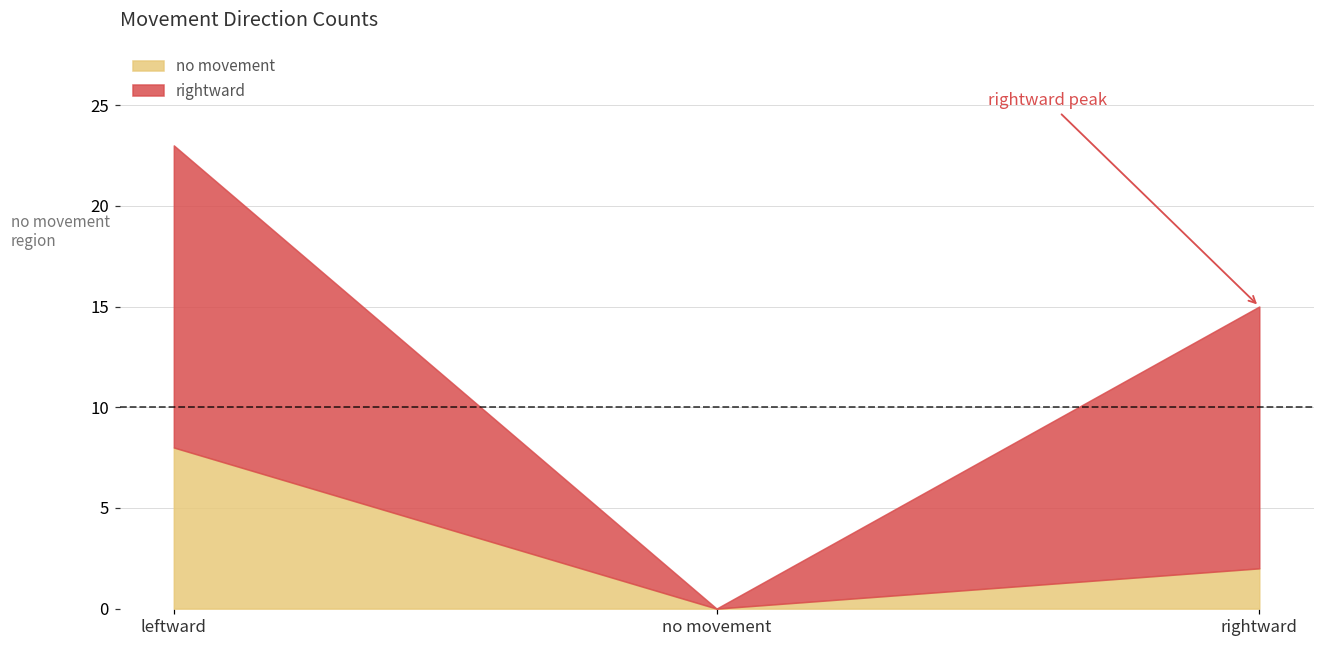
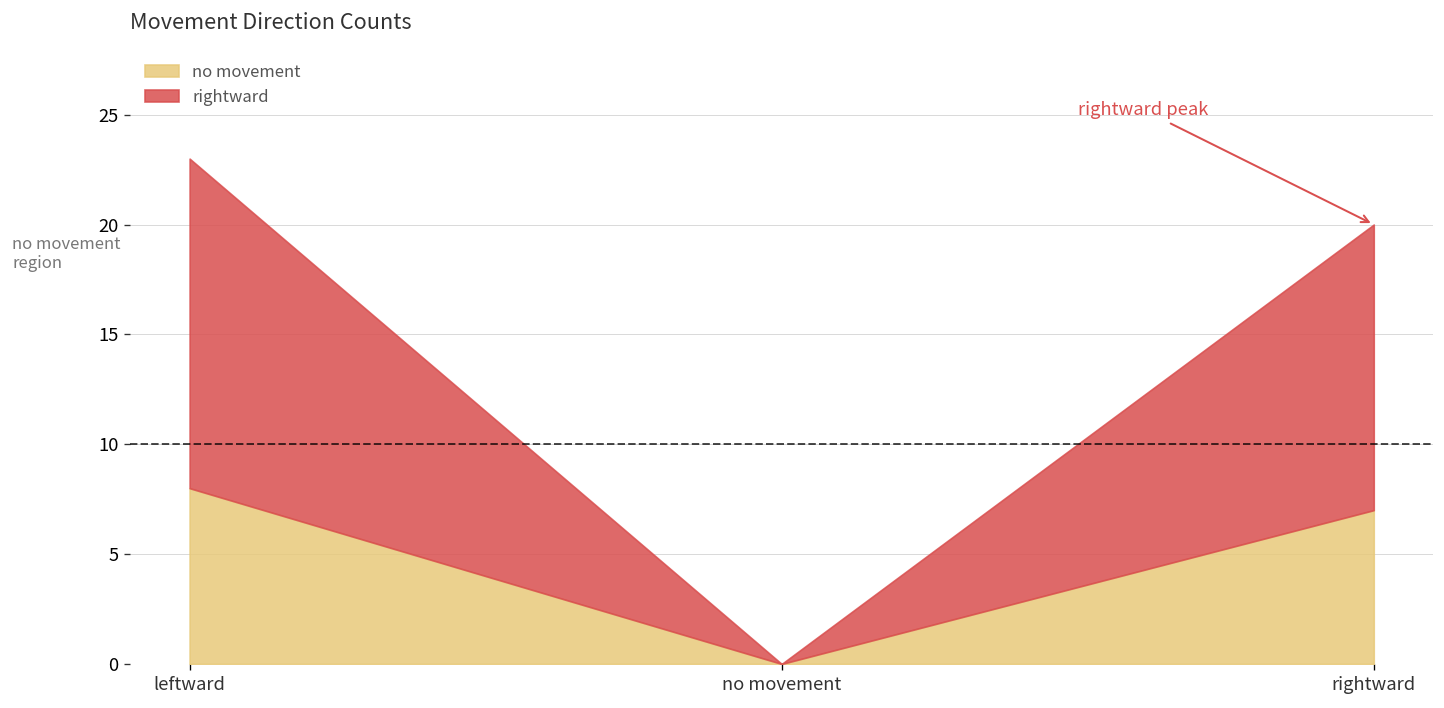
no movement, rightward: 2 -> 7
